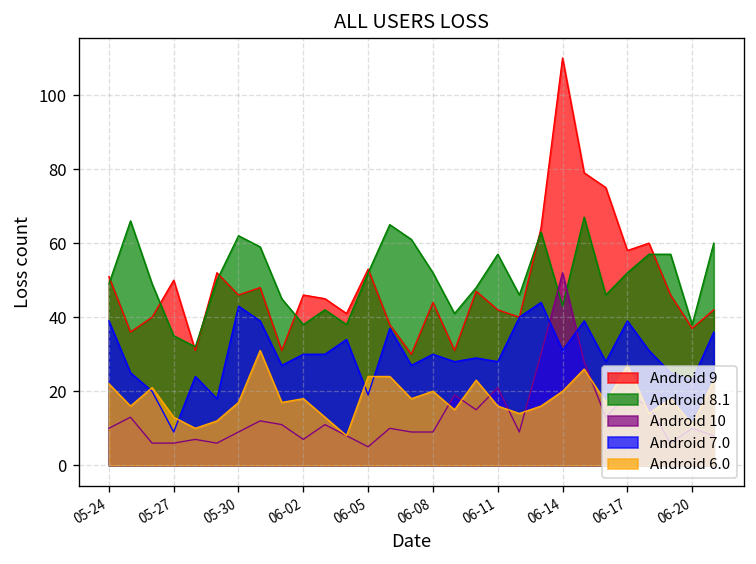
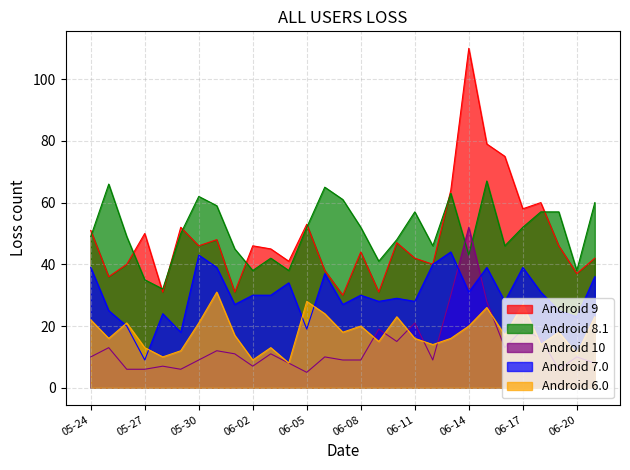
Android 6.0, 05-30: 17 -> 21
Android 6.0, 06-02: 18 -> 9
Android 6.0, 06-05: 24 -> 28
